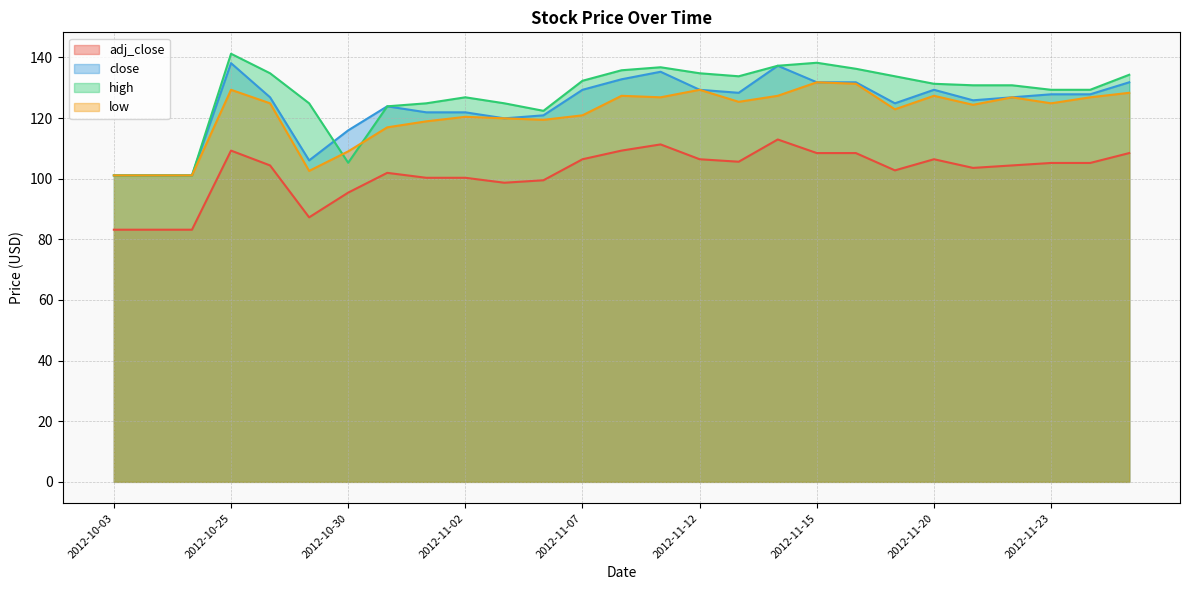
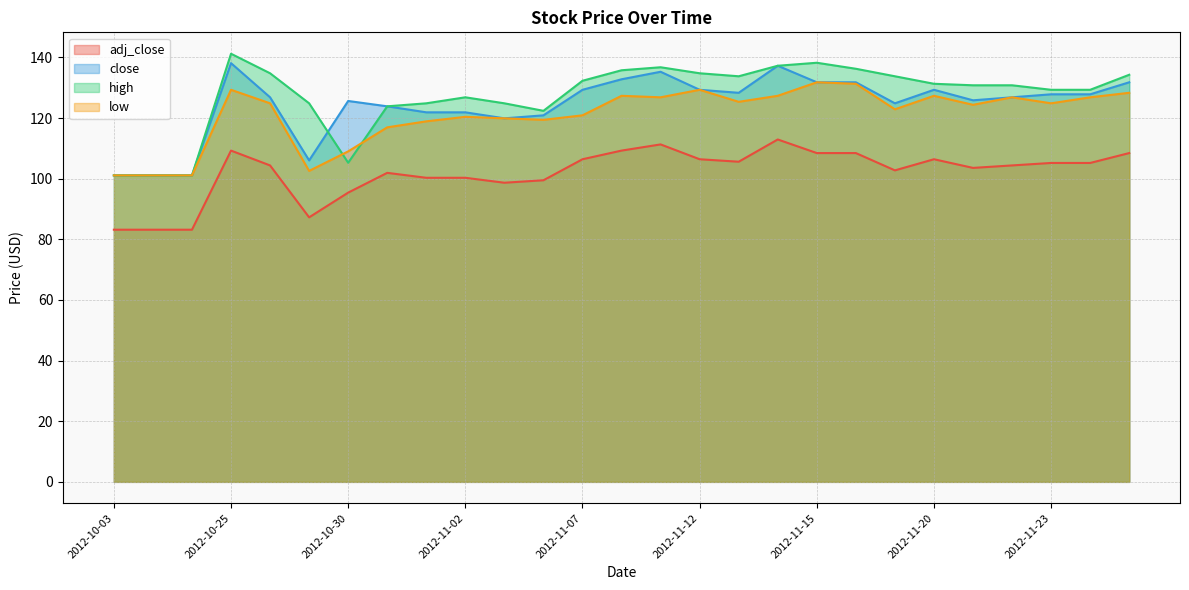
close, 2012-10-30: 116 -> 126
